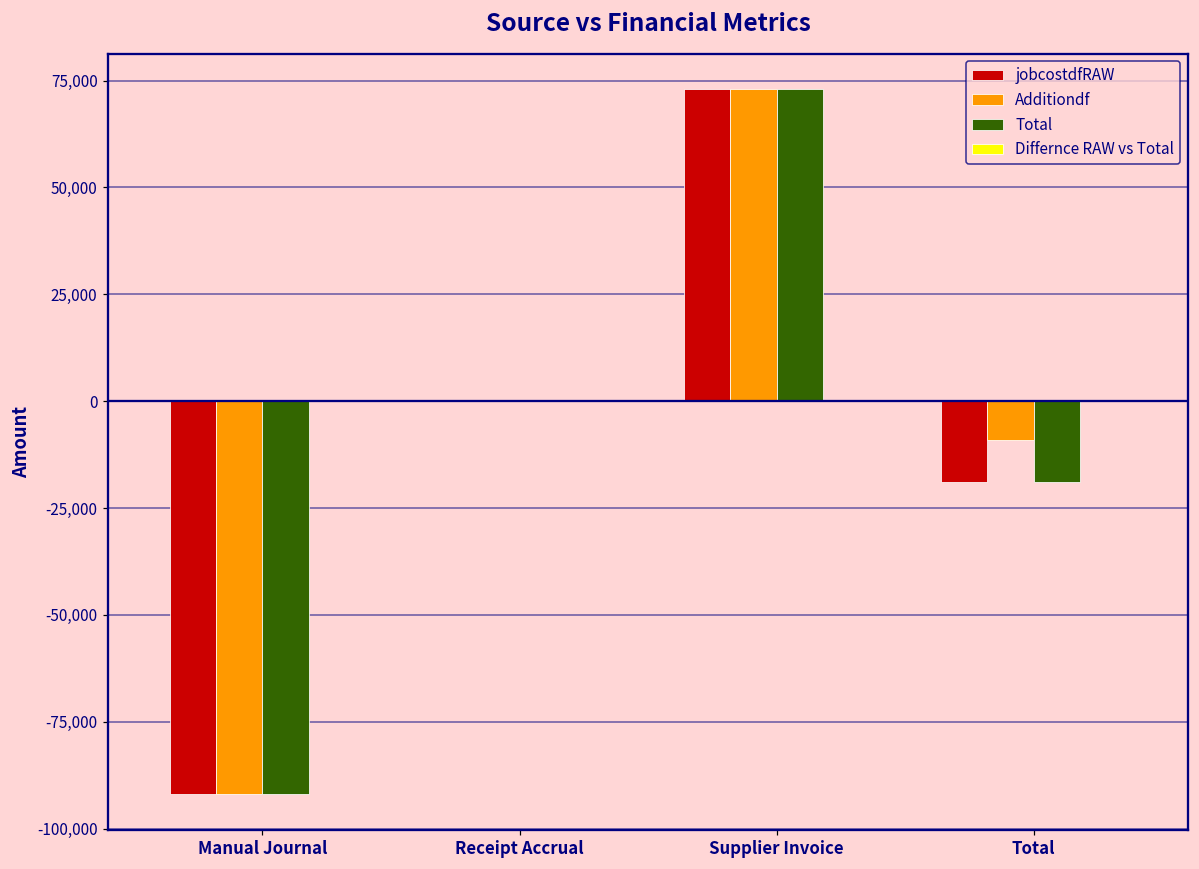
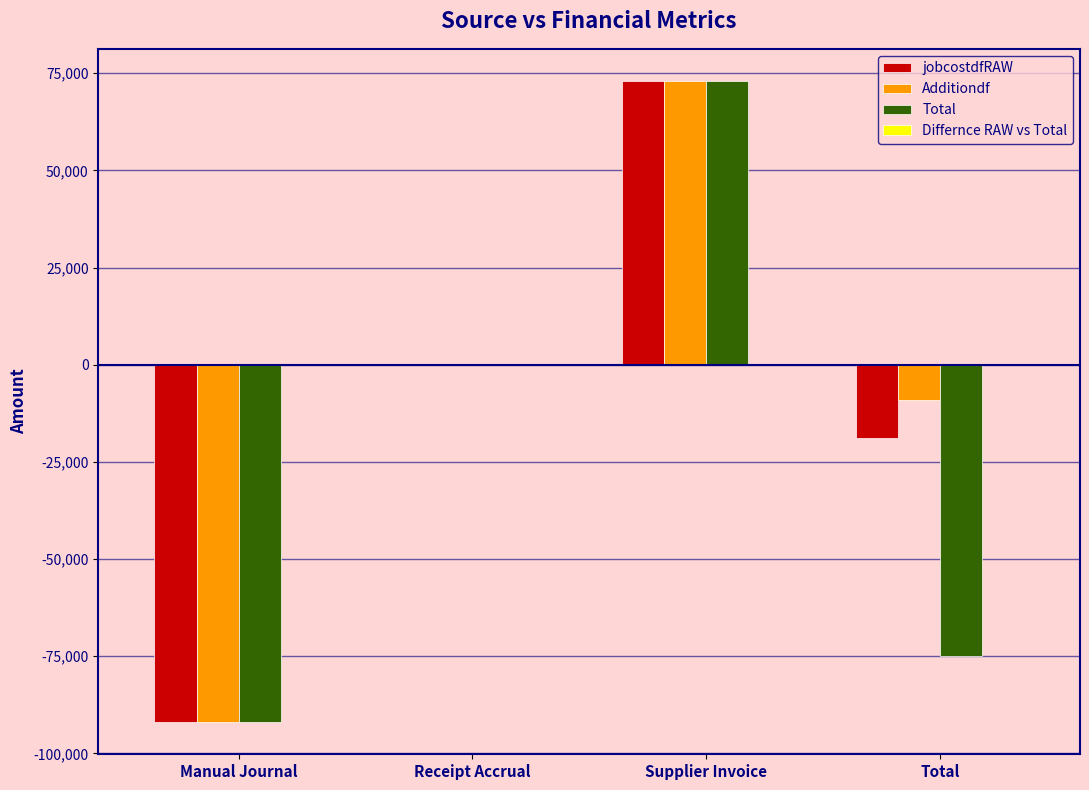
Total, Total: -19,000 -> -75,000
